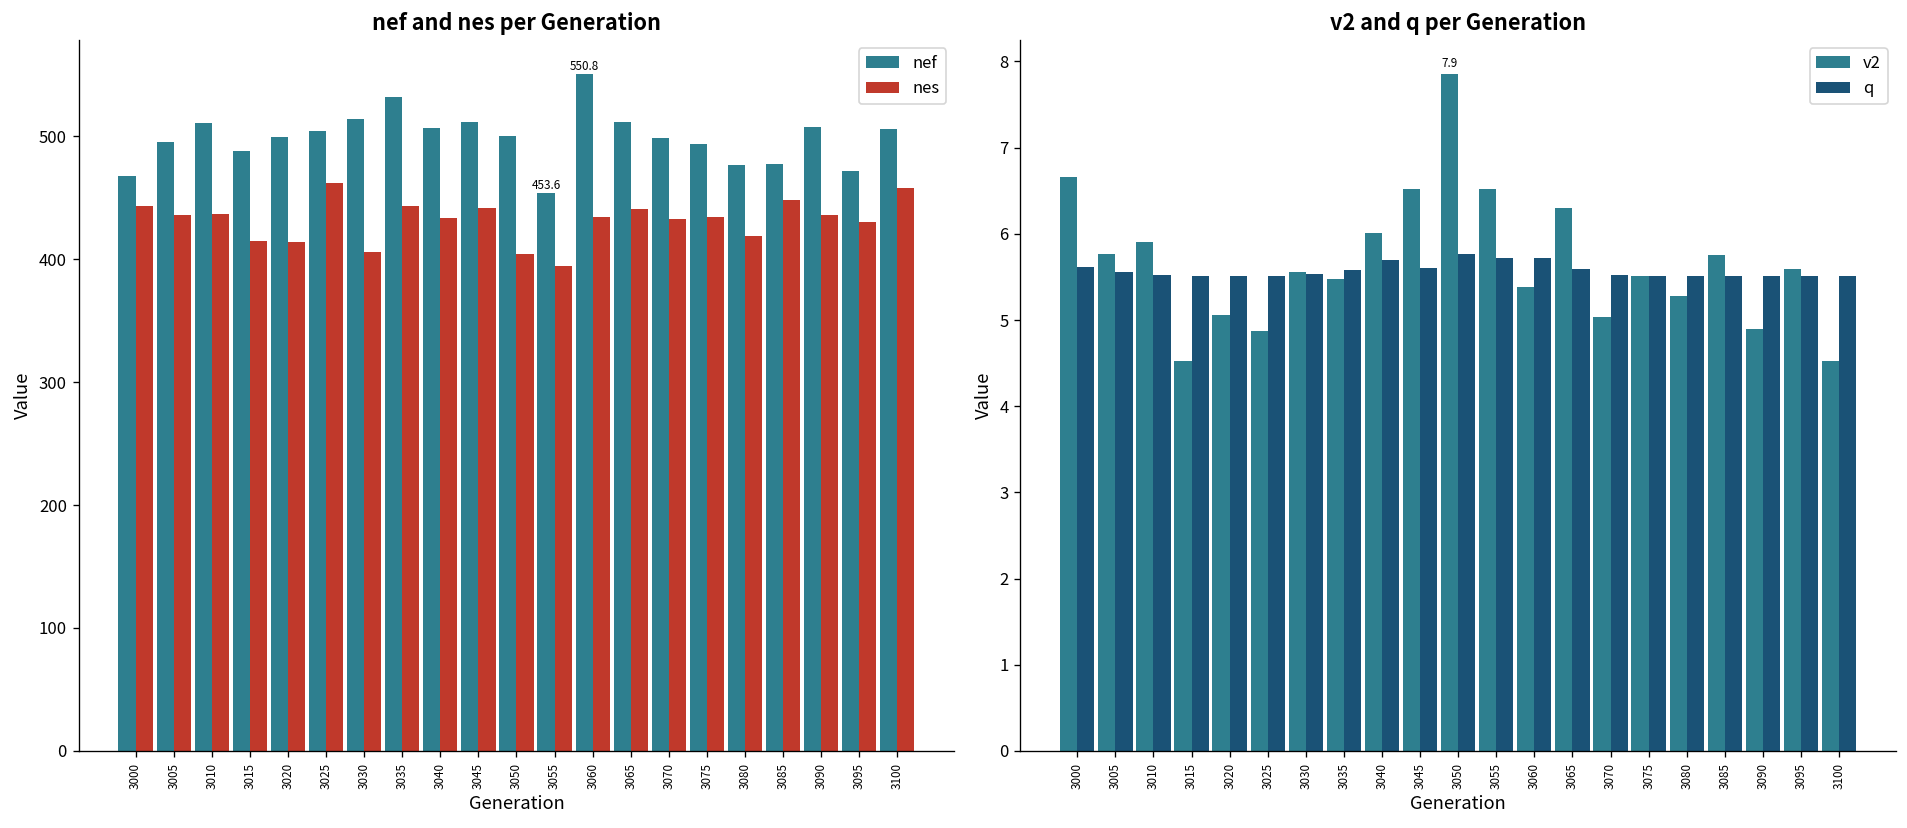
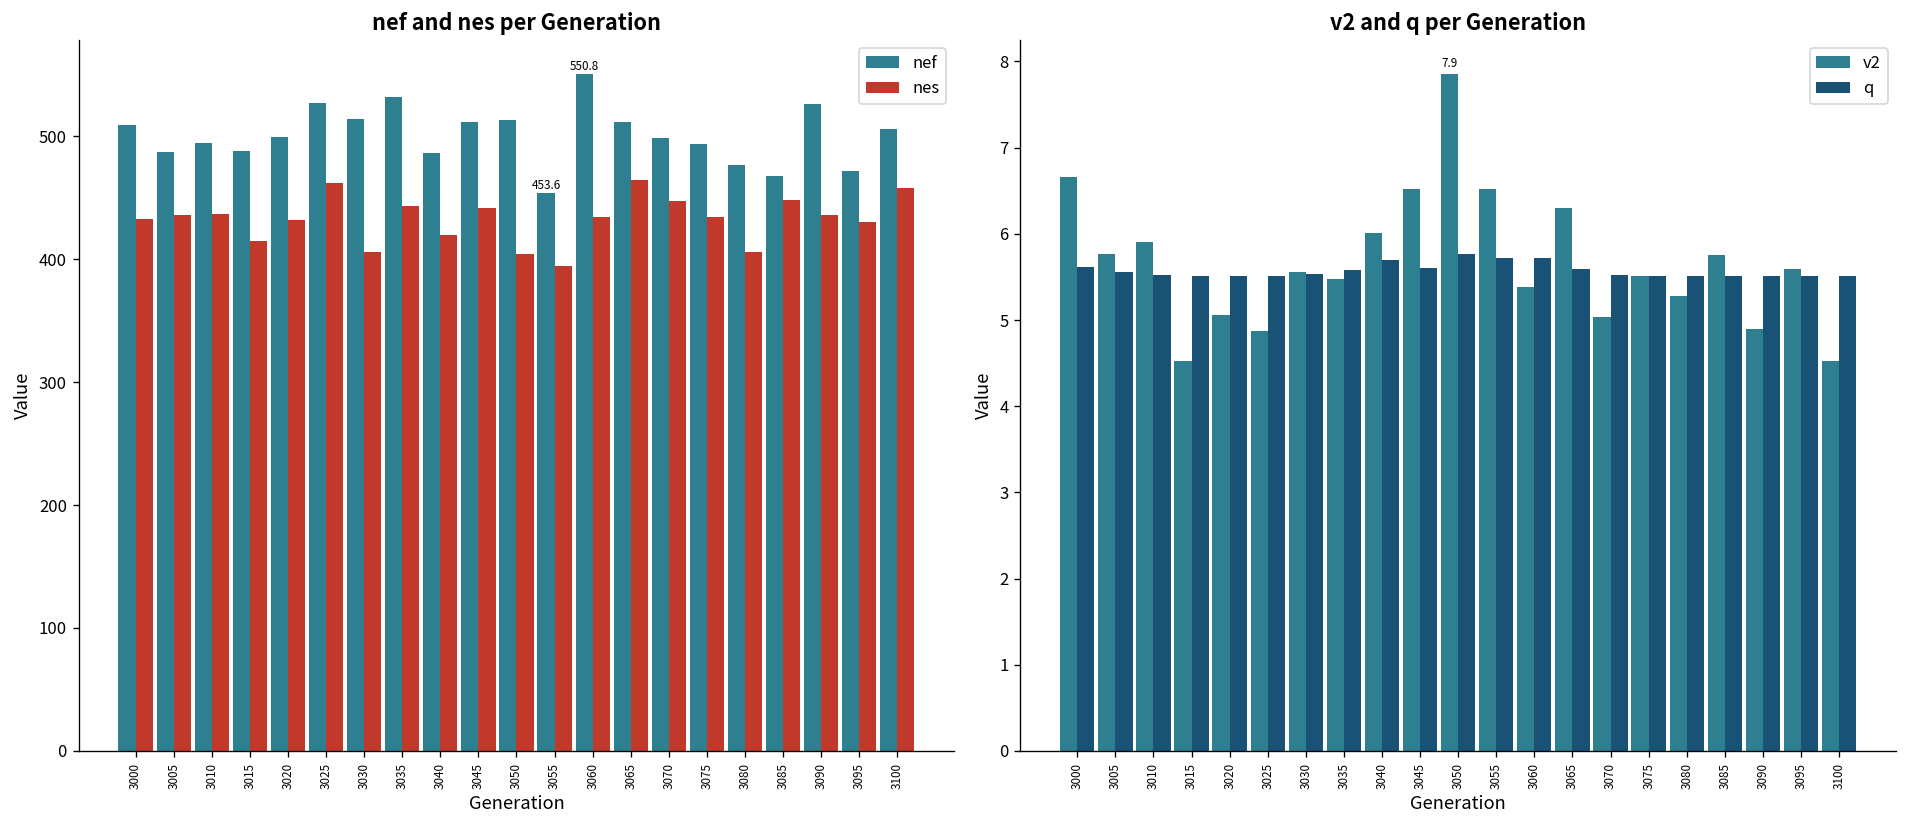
nef and nes per Generation, nef, 3000: 468 -> 509
nef and nes per Generation, nes, 3000: 443 -> 433
nef and nes per Generation, nef, 3005: 495 -> 487
nef and nes per Generation, nef, 3010: 511 -> 495
nef and nes per Generation, nes, 3020: 414 -> 432
nef and nes per Generation, nef, 3025: 505 -> 527
nef and nes per Generation, nef, 3040: 507 -> 486
nef and nes per Generation, nes, 3040: 433 -> 420
nef and nes per Generation, nef, 3050: 501 -> 514
nef and nes per Generation, nes, 3065: 441 -> 464
nef and nes per Generation, nes, 3070: 433 -> 448
nef and nes per Generation, nes, 3080: 419 -> 406
nef and nes per Generation, nef, 3085: 478 -> 467
nef and nes per Generation, nef, 3090: 508 -> 526
